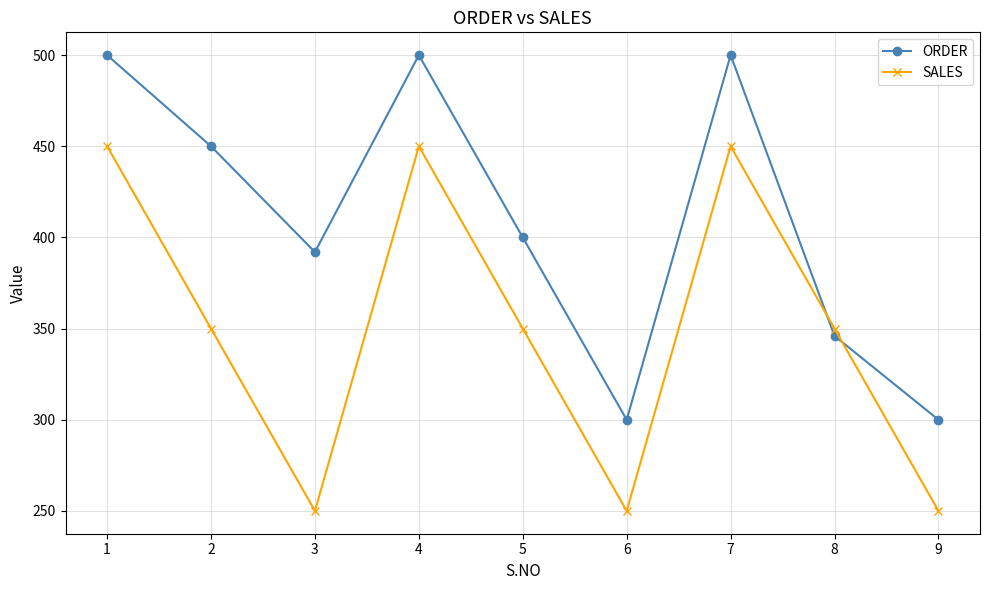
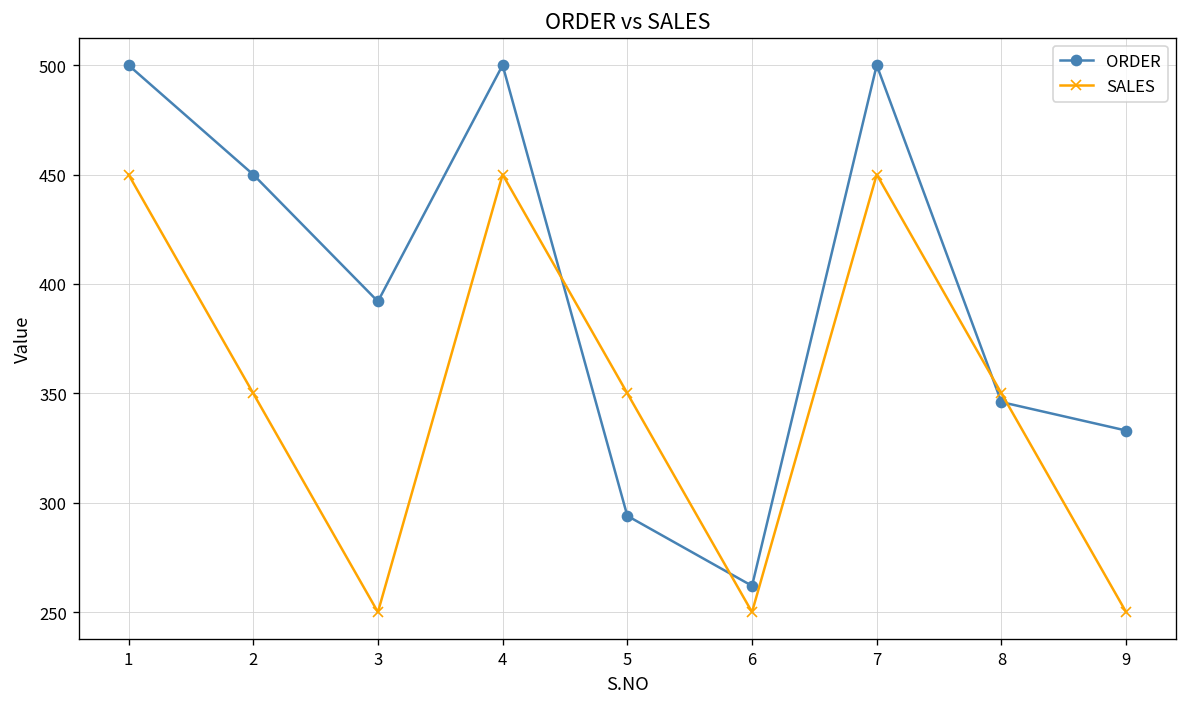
ORDER, 5: 400 -> 294
ORDER, 6: 300 -> 262
ORDER, 9: 300 -> 333
